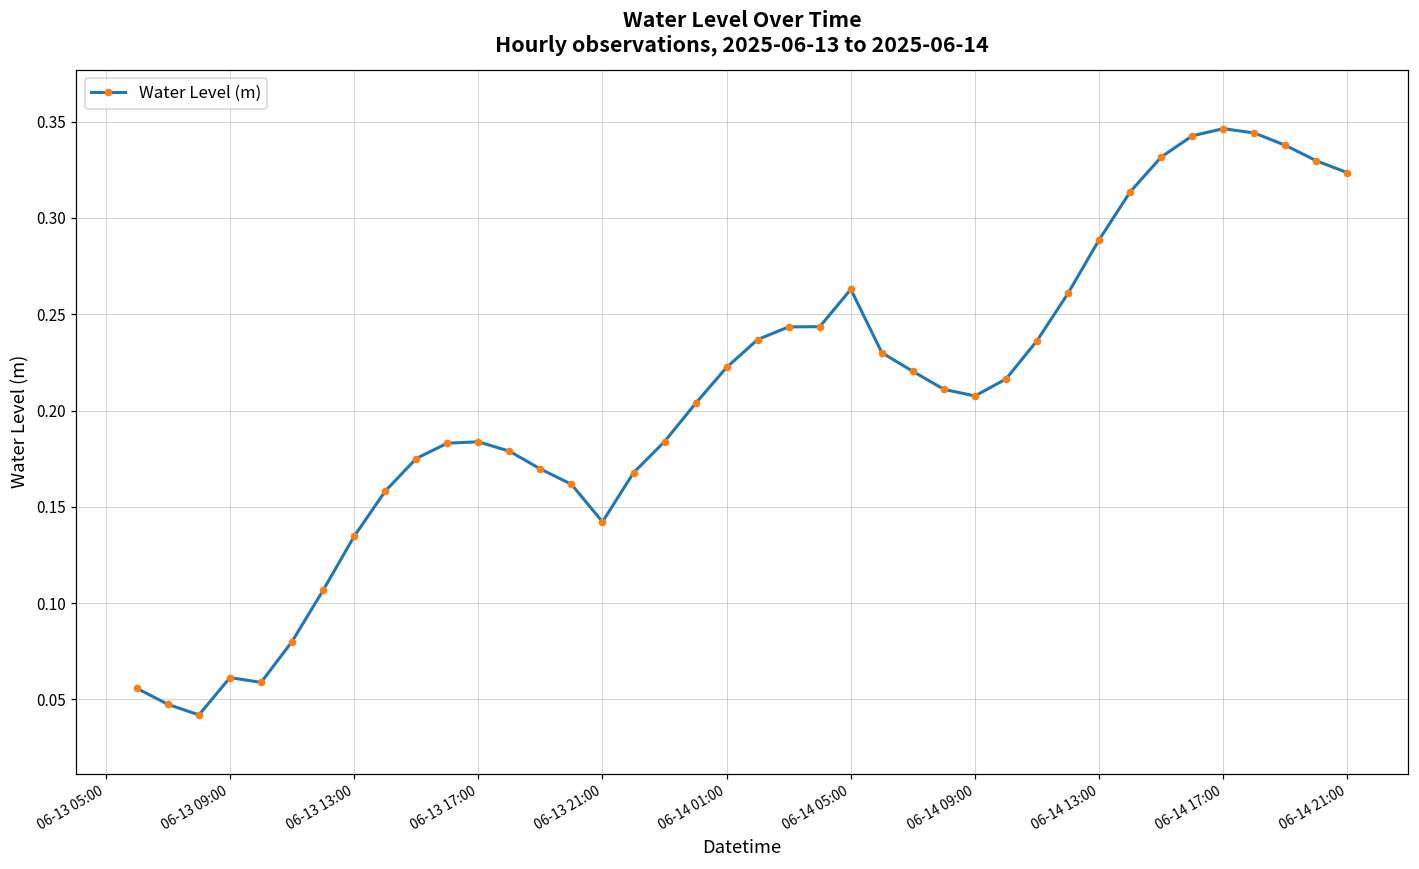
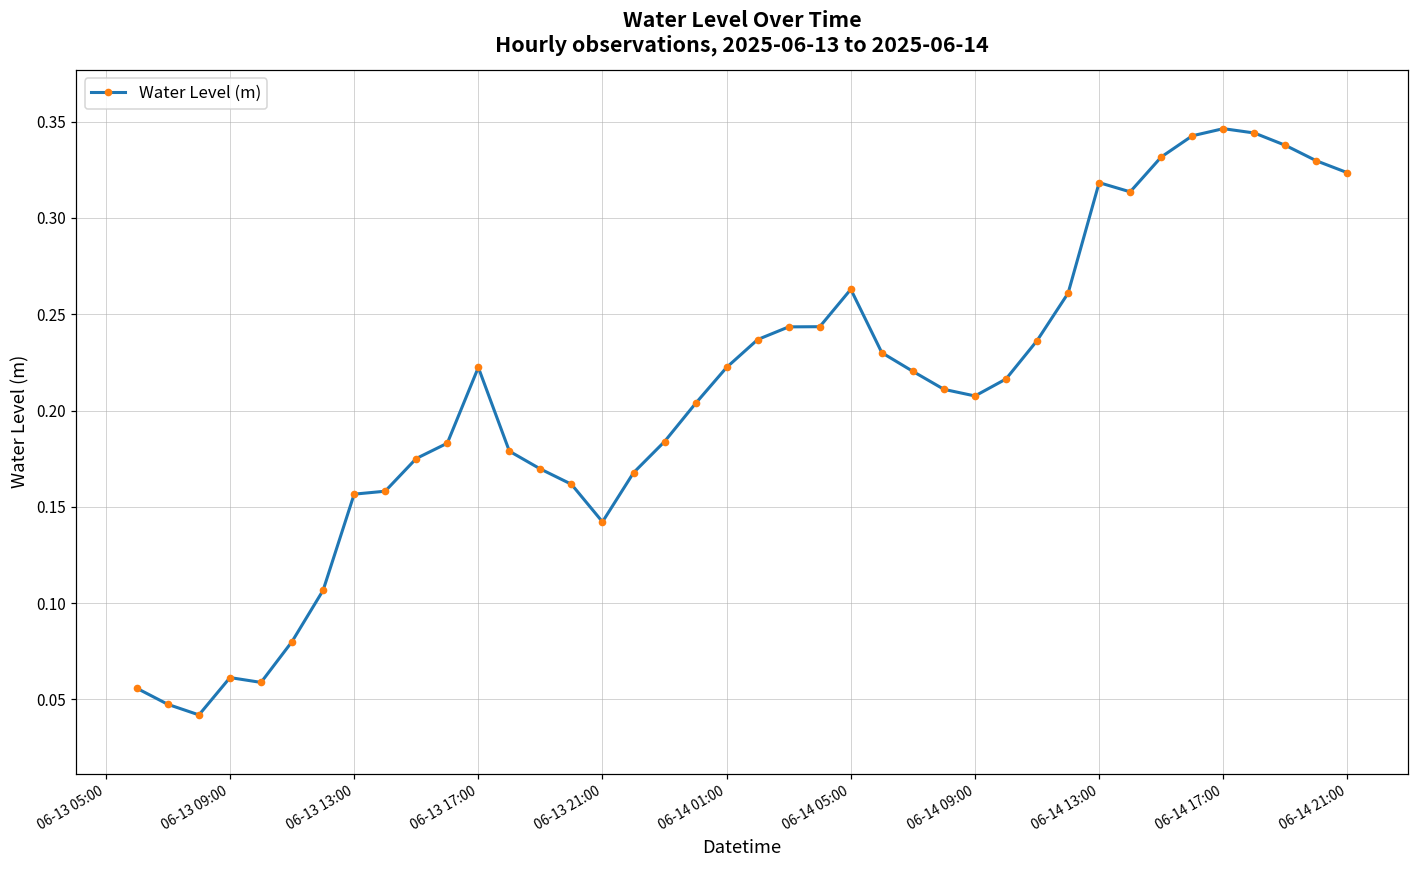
06-13 13:00: 0.135 -> 0.157
06-13 17:00: 0.184 -> 0.222
06-14 13:00: 0.289 -> 0.318
